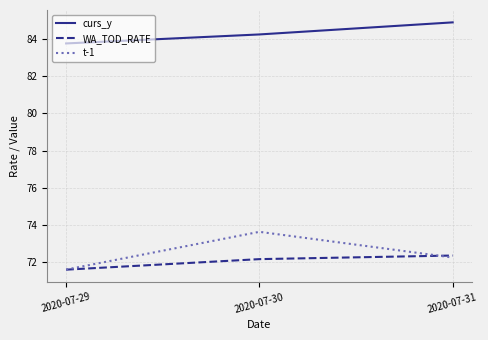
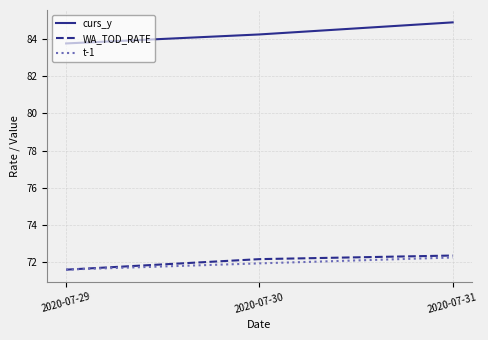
t-1, 2020-07-30: 73.6 -> 71.9
